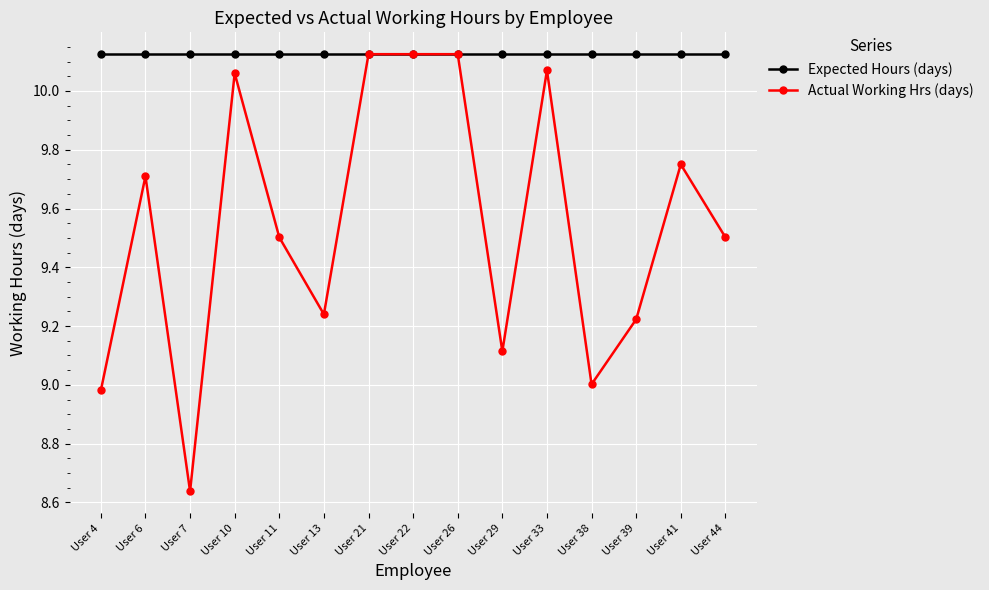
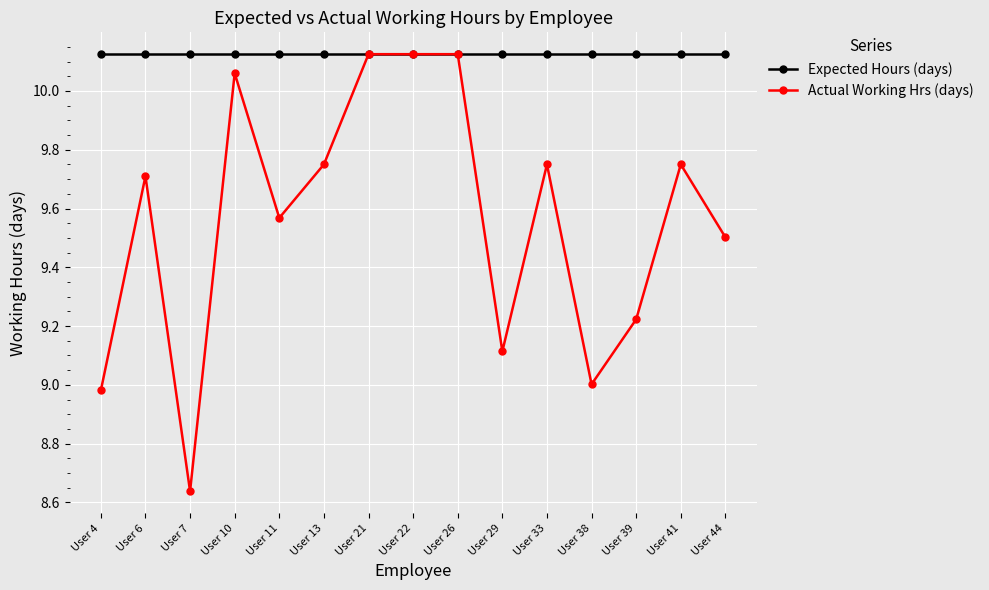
Actual Working Hrs (days), User 11: 9.50 -> 9.57
Actual Working Hrs (days), User 13: 9.24 -> 9.75
Actual Working Hrs (days), User 33: 10.07 -> 9.75
